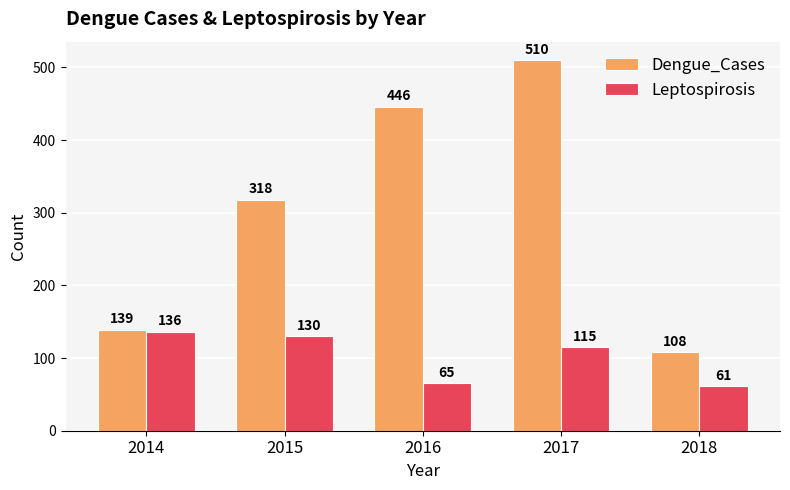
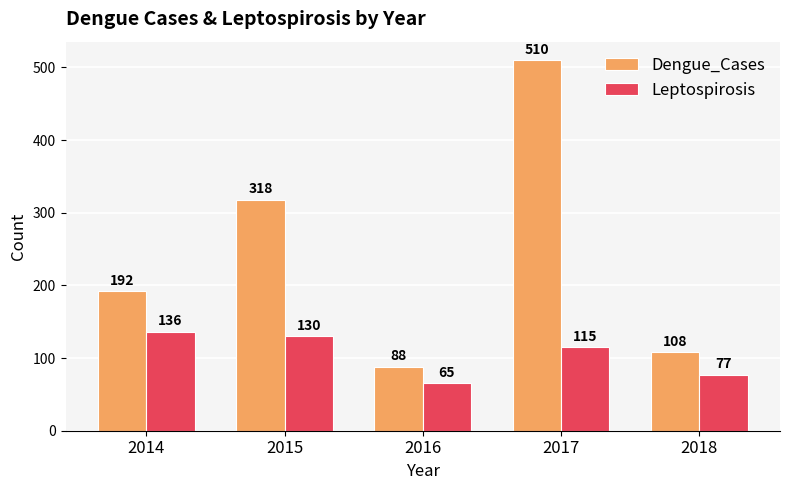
Dengue_Cases, 2014: 139 -> 192
Dengue_Cases, 2016: 446 -> 88
Leptospirosis, 2018: 61 -> 77
